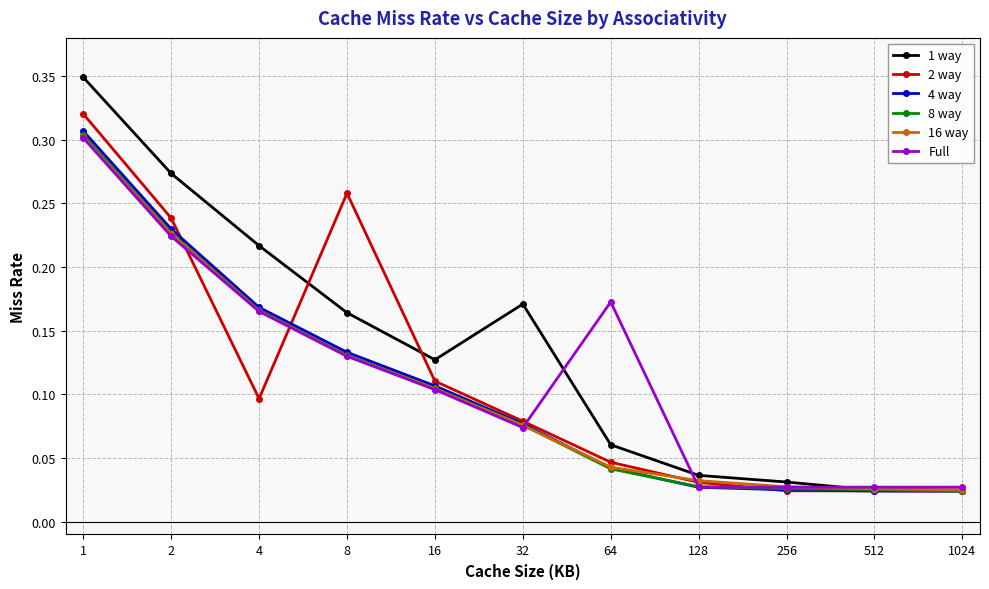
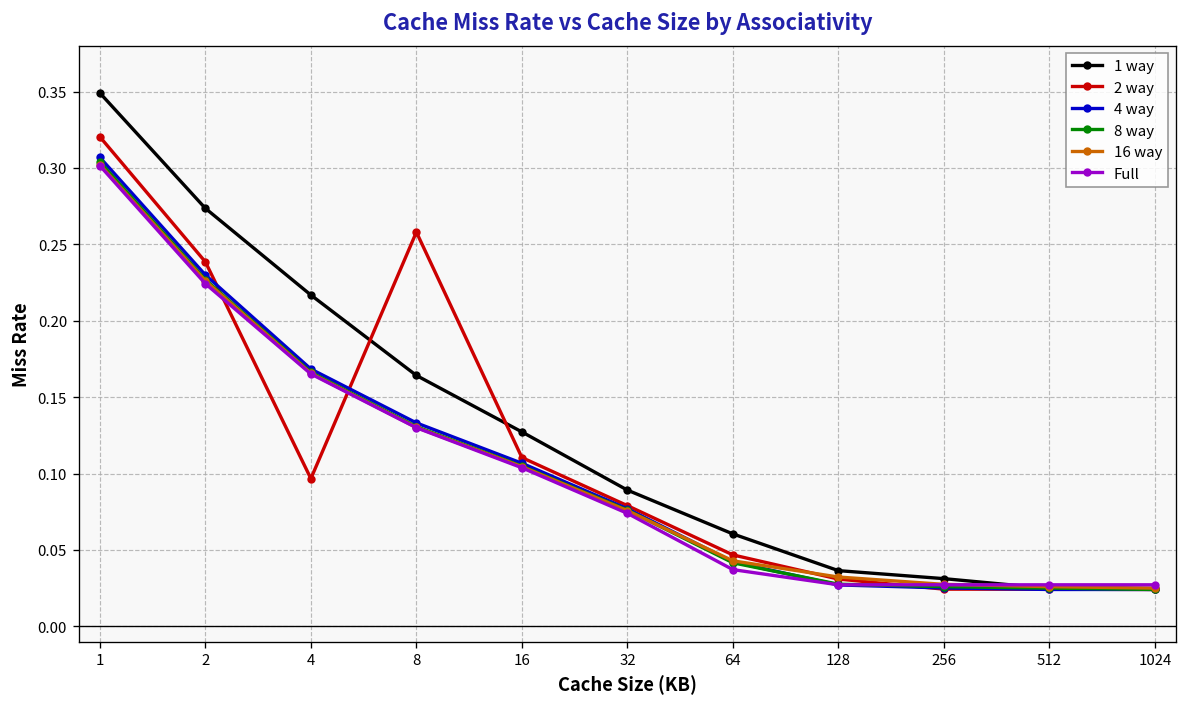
1 way, 32: 0.171 -> 0.089
Full, 64: 0.173 -> 0.037
